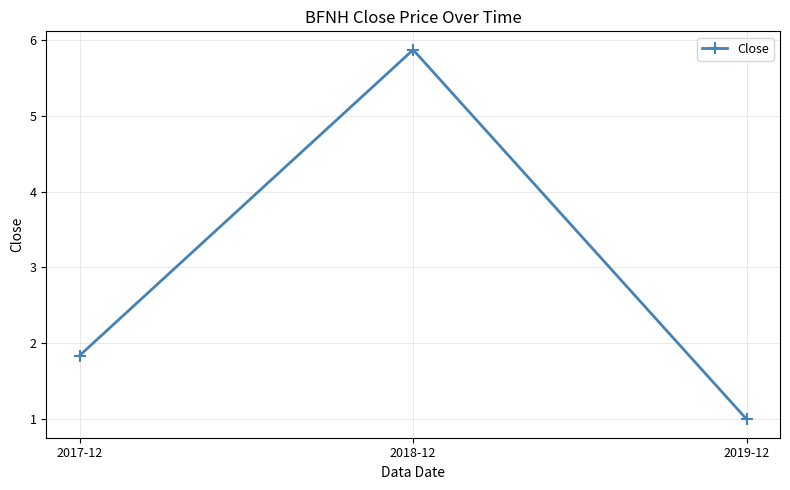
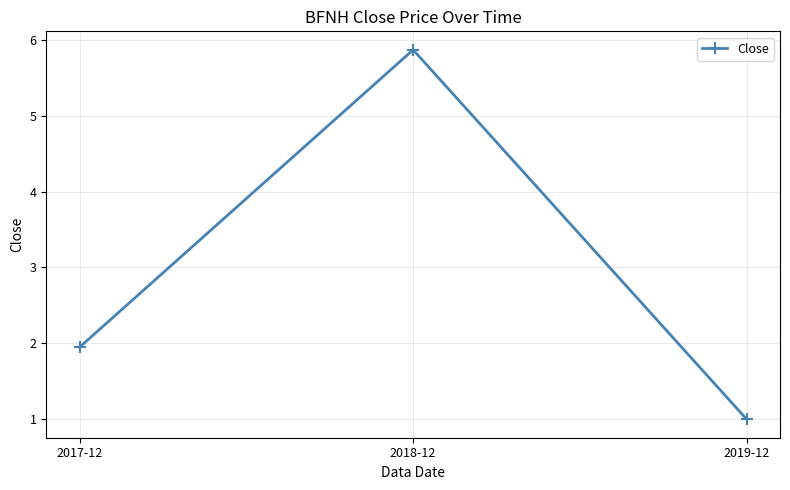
2017-12: 1.8 -> 2.0
